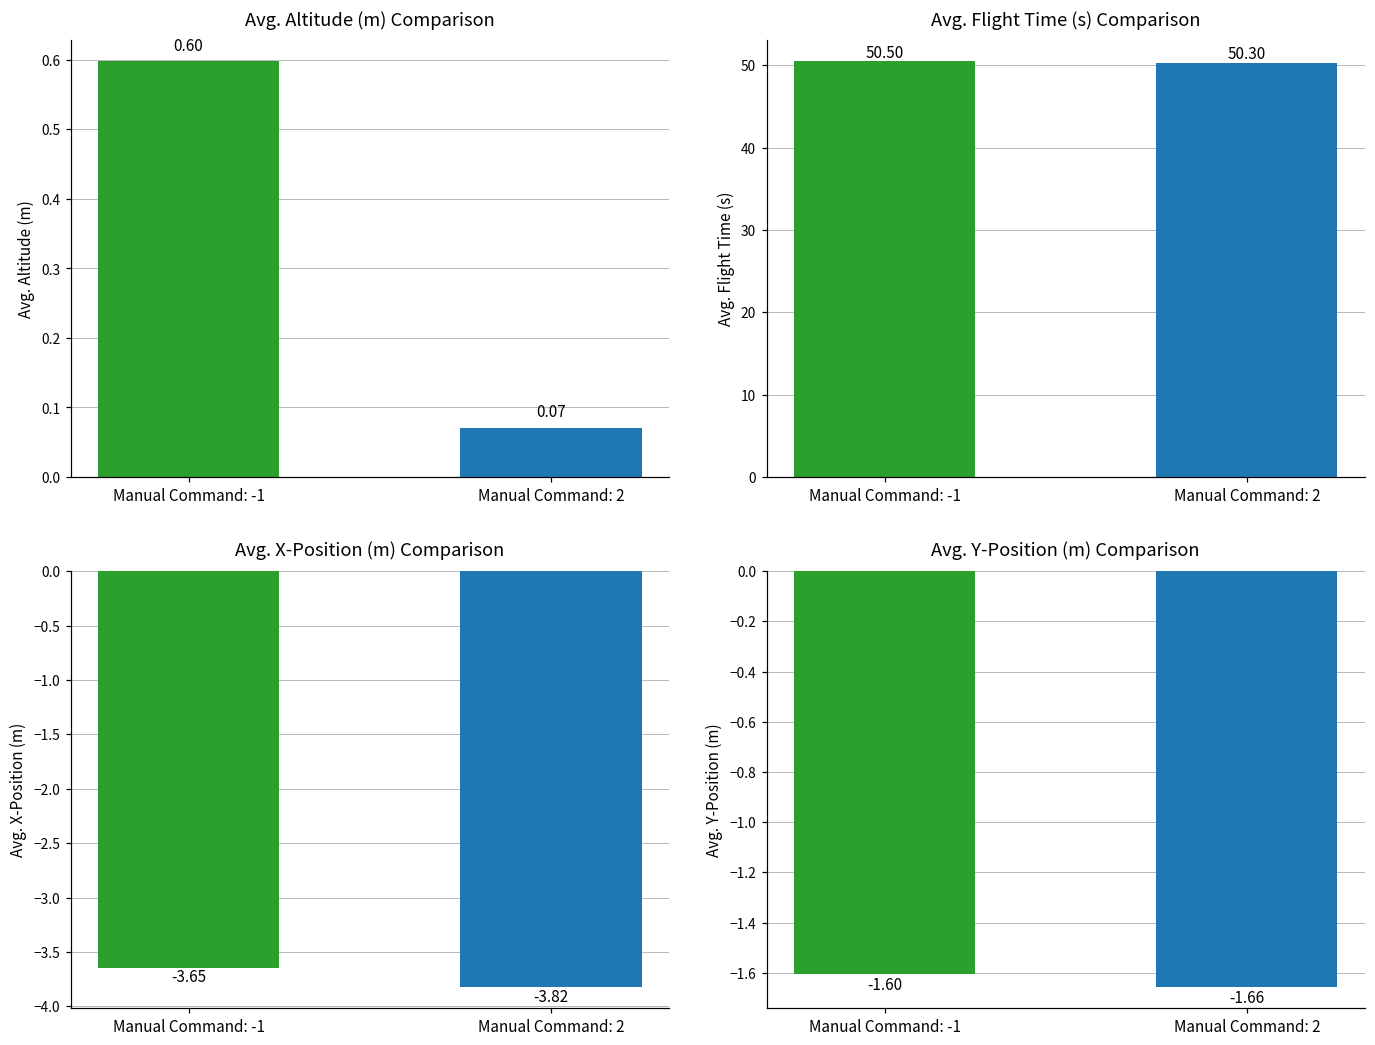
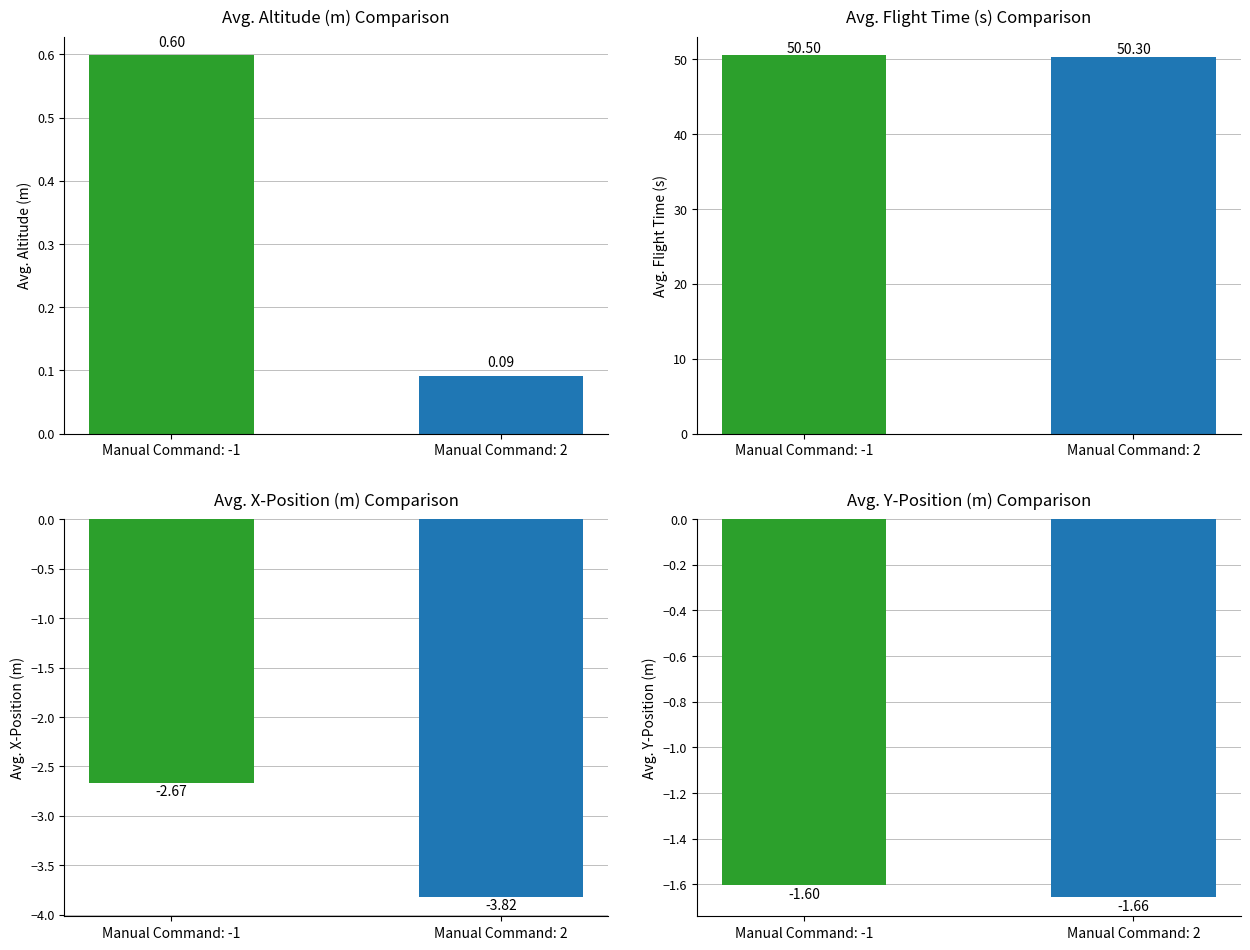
Avg. Altitude (m) Comparison, Manual Command: 2: 0.07 -> 0.09
Avg. X-Position (m) Comparison, Manual Command: -1: -3.65 -> -2.67
